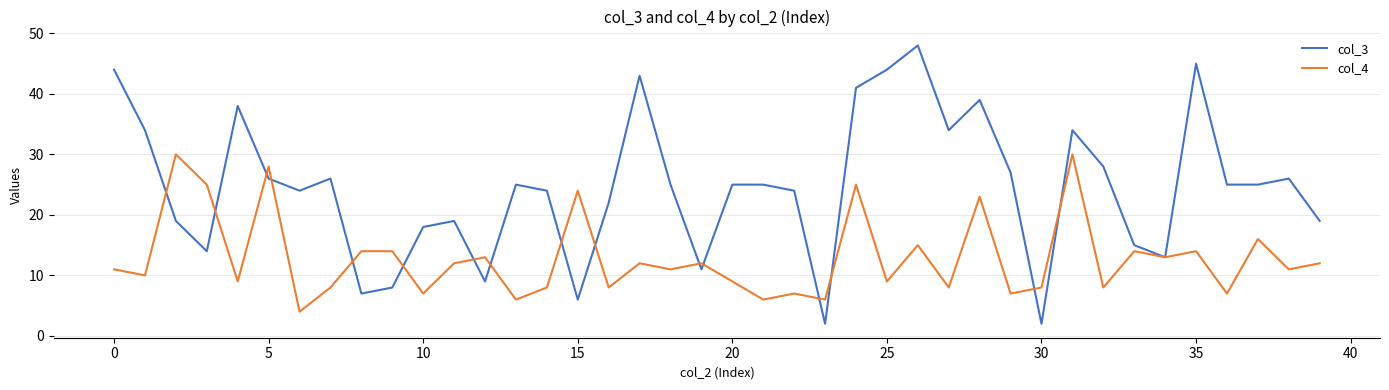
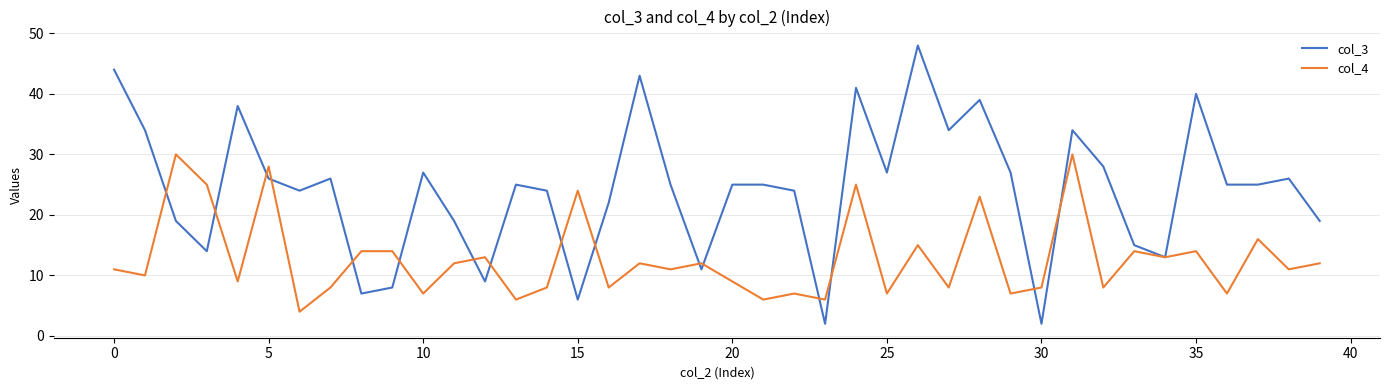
col_3, 10: 18 -> 27
col_3, 25: 44 -> 27
col_4, 25: 9 -> 7
col_3, 35: 45 -> 40
